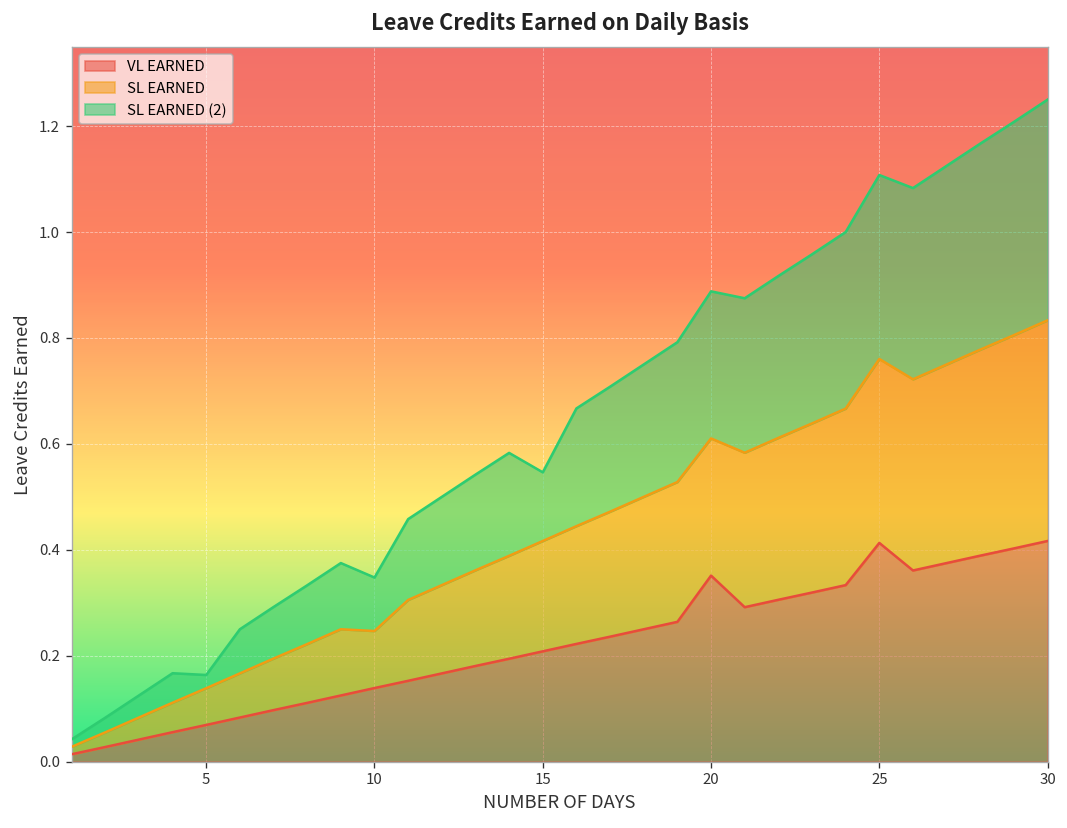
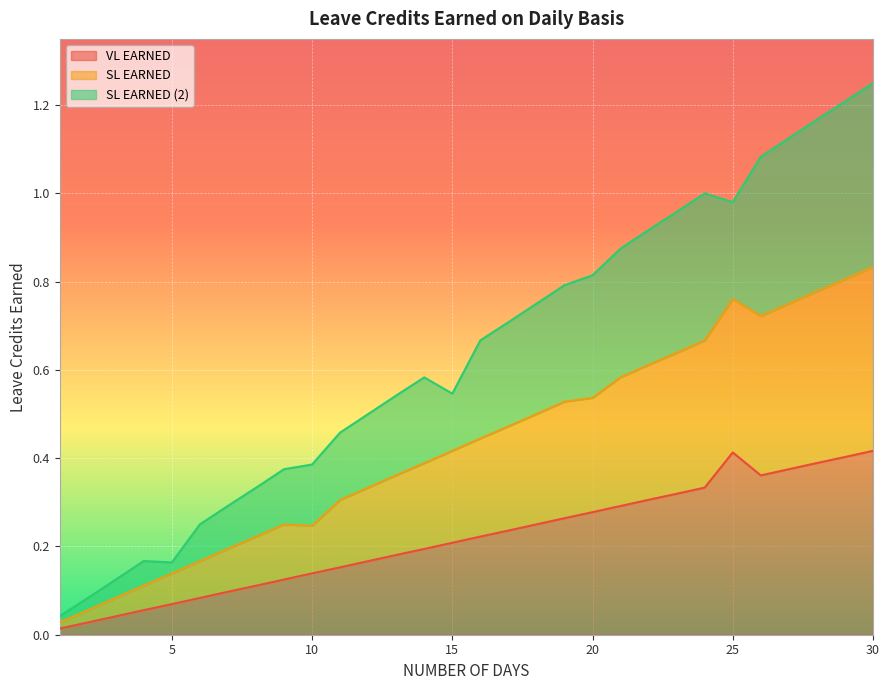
SL EARNED (2), 10: 0.10 -> 0.14
VL EARNED, 20: 0.35 -> 0.28
SL EARNED (2), 25: 0.35 -> 0.22
